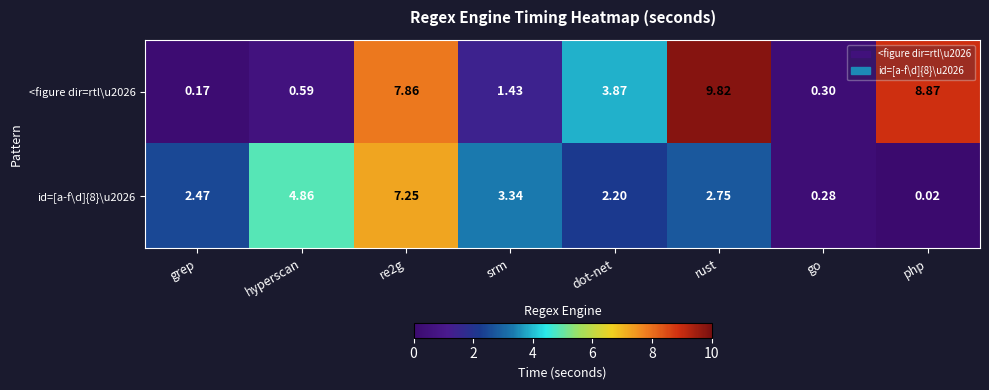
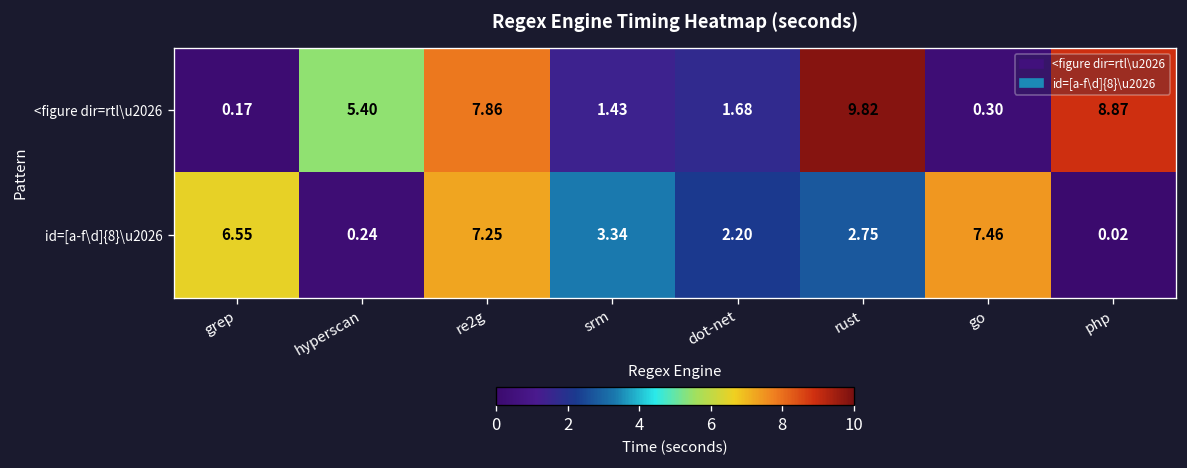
<figure dir=rtl\u2026, hyperscan: 0.59 -> 5.40
<figure dir=rtl\u2026, dot-net: 3.87 -> 1.68
id=[a-f\d]{8}\u2026, grep: 2.47 -> 6.55
id=[a-f\d]{8}\u2026, hyperscan: 4.86 -> 0.24
id=[a-f\d]{8}\u2026, go: 0.28 -> 7.46
